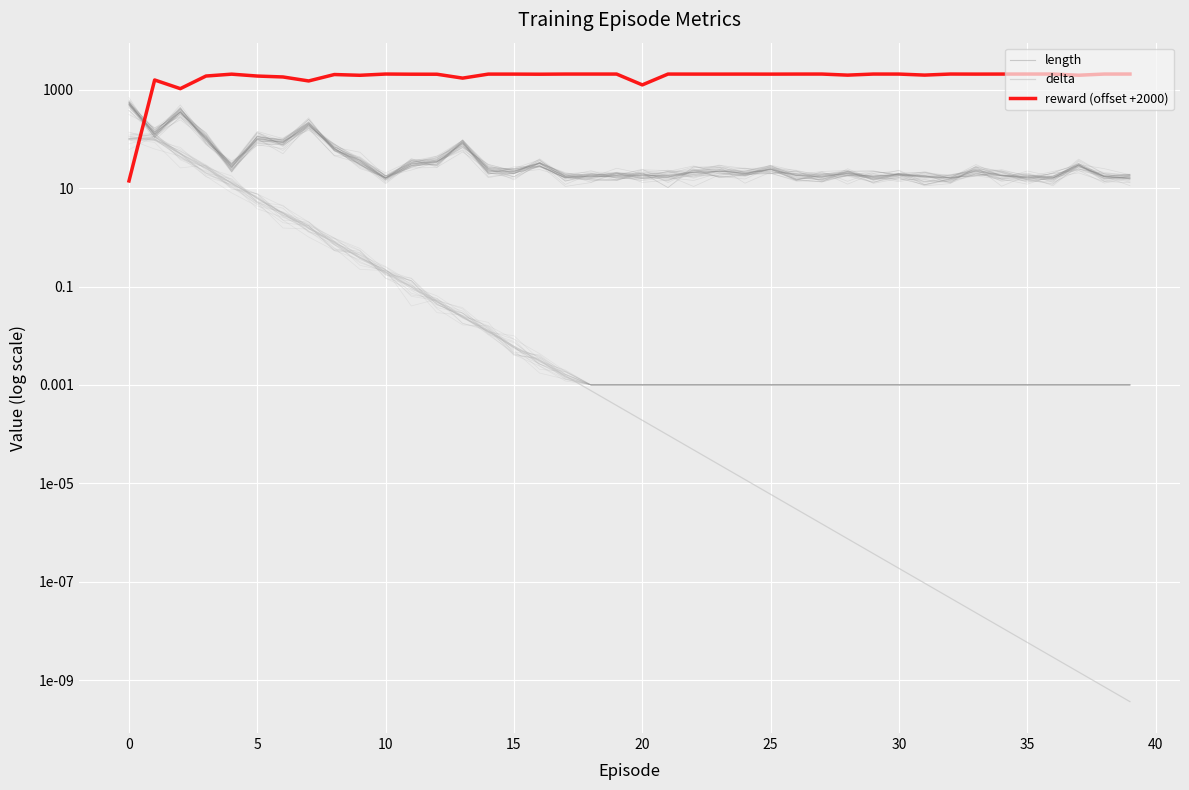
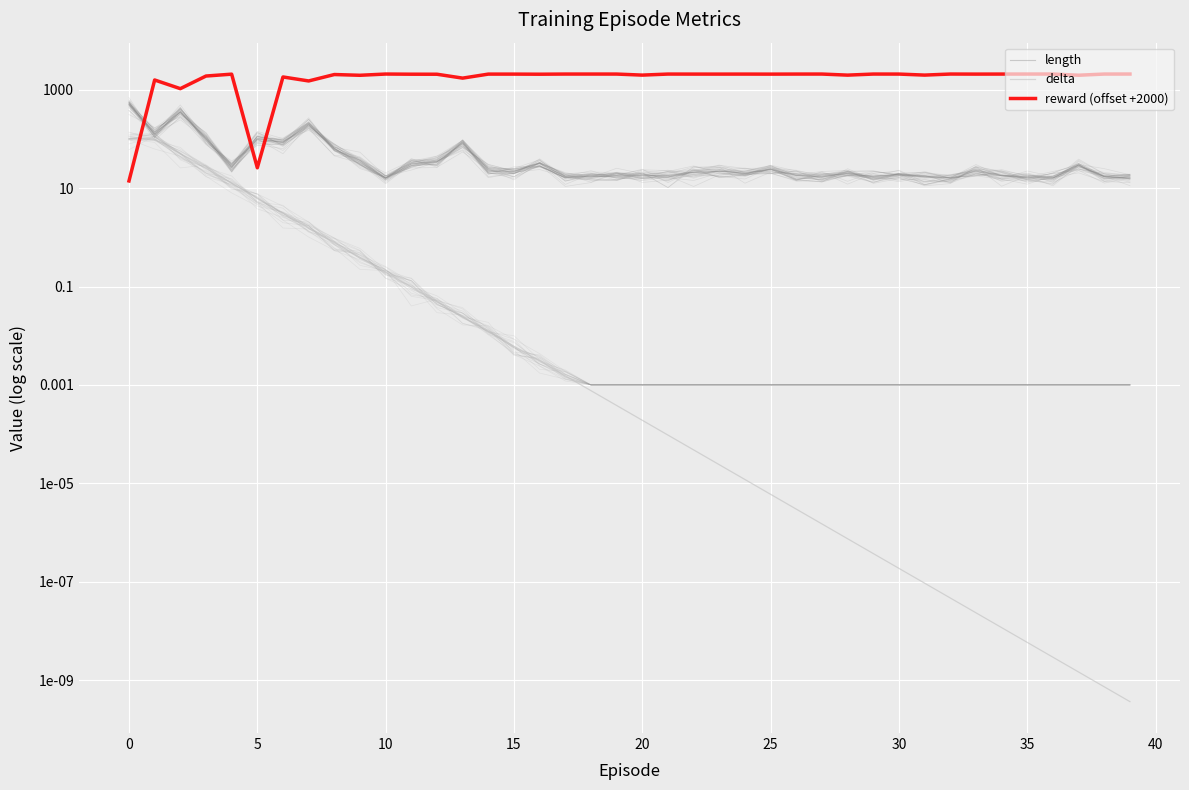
reward (offset +2000), 5: 1900 -> 30
reward (offset +2000), 20: 1300 -> 2000
